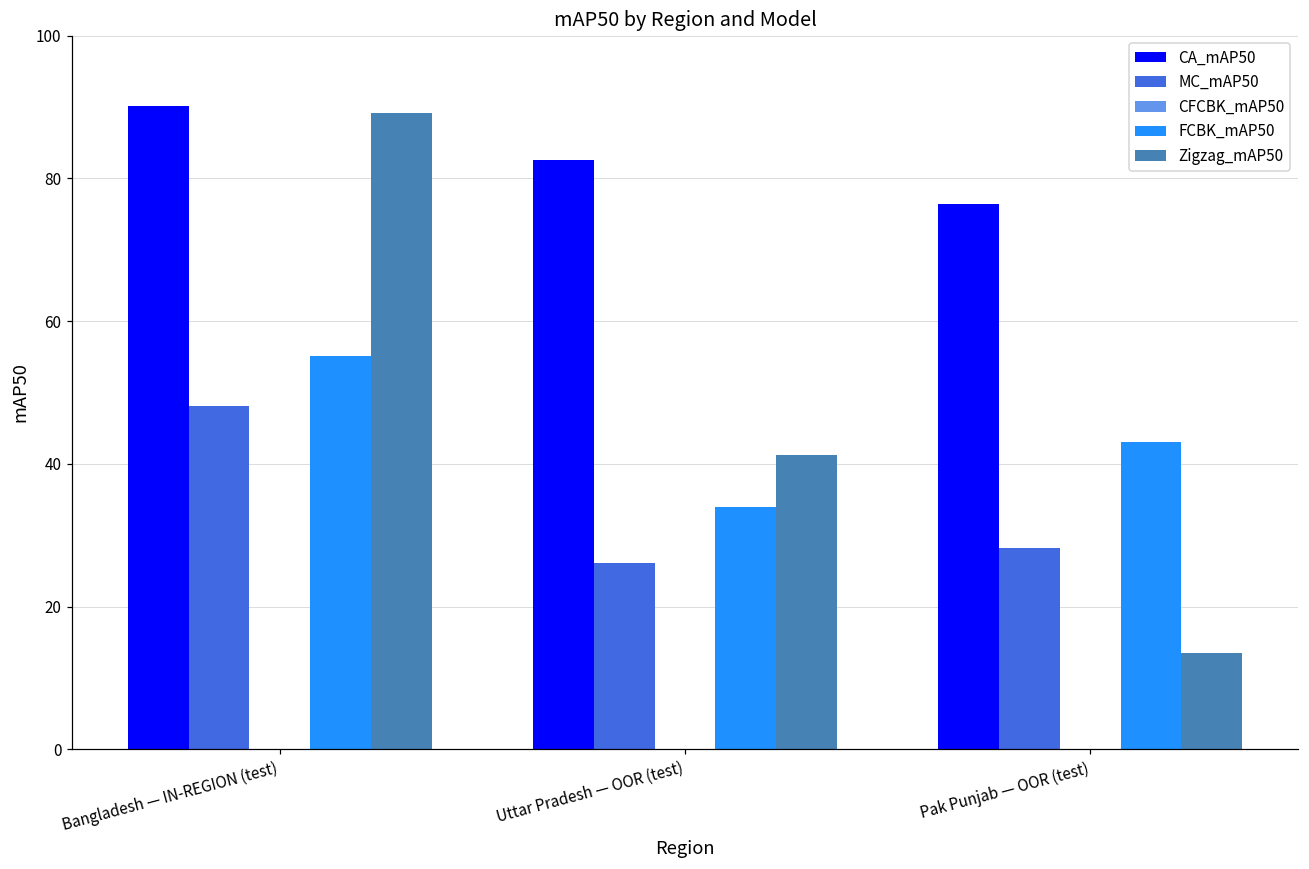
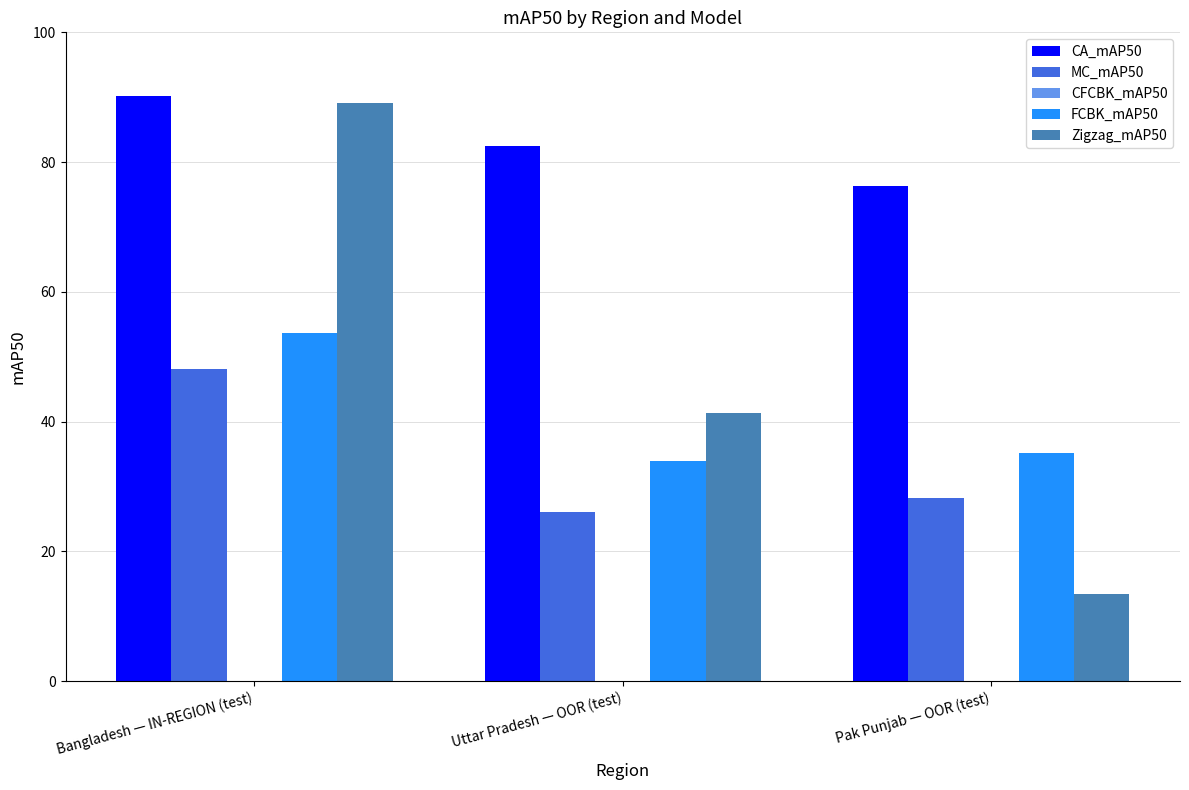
FCBK_mAP50, Bangladesh — IN-REGION (test): 55 -> 54
FCBK_mAP50, Pak Punjab — OOR (test): 43 -> 35
